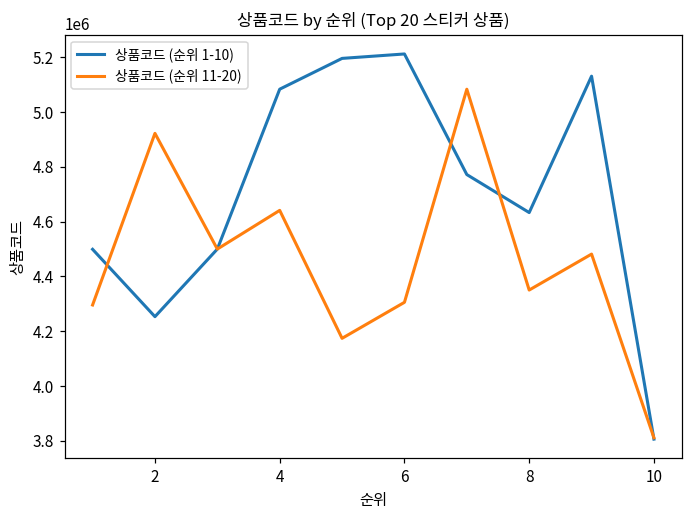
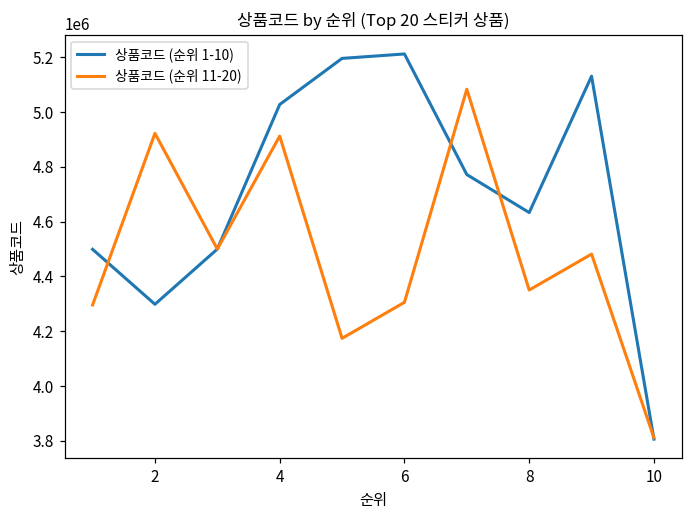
상품코드 (순위 1-10), 2: 4250000 -> 4300000
상품코드 (순위 1-10), 4: 5080000 -> 5030000
상품코드 (순위 11-20), 4: 4640000 -> 4910000
